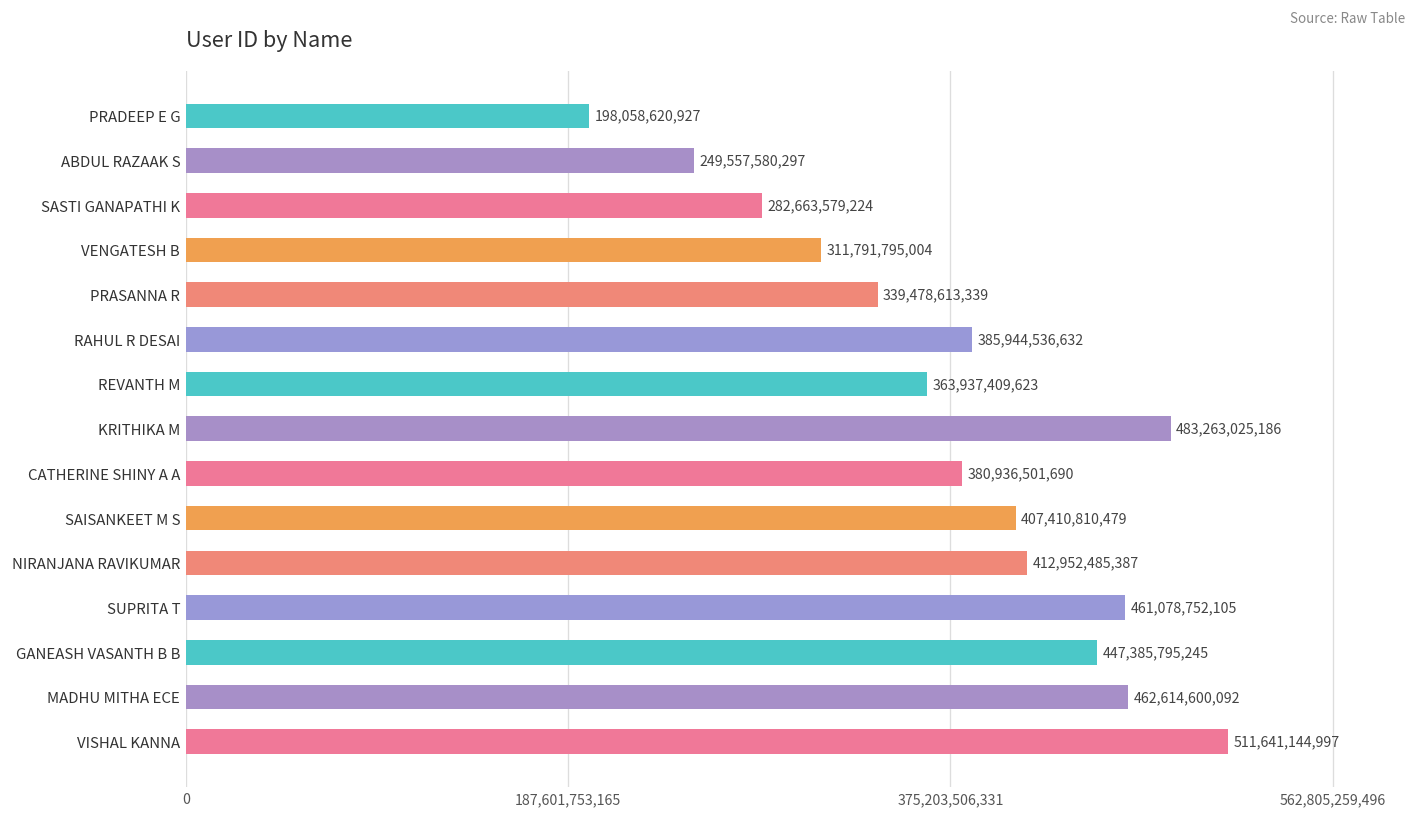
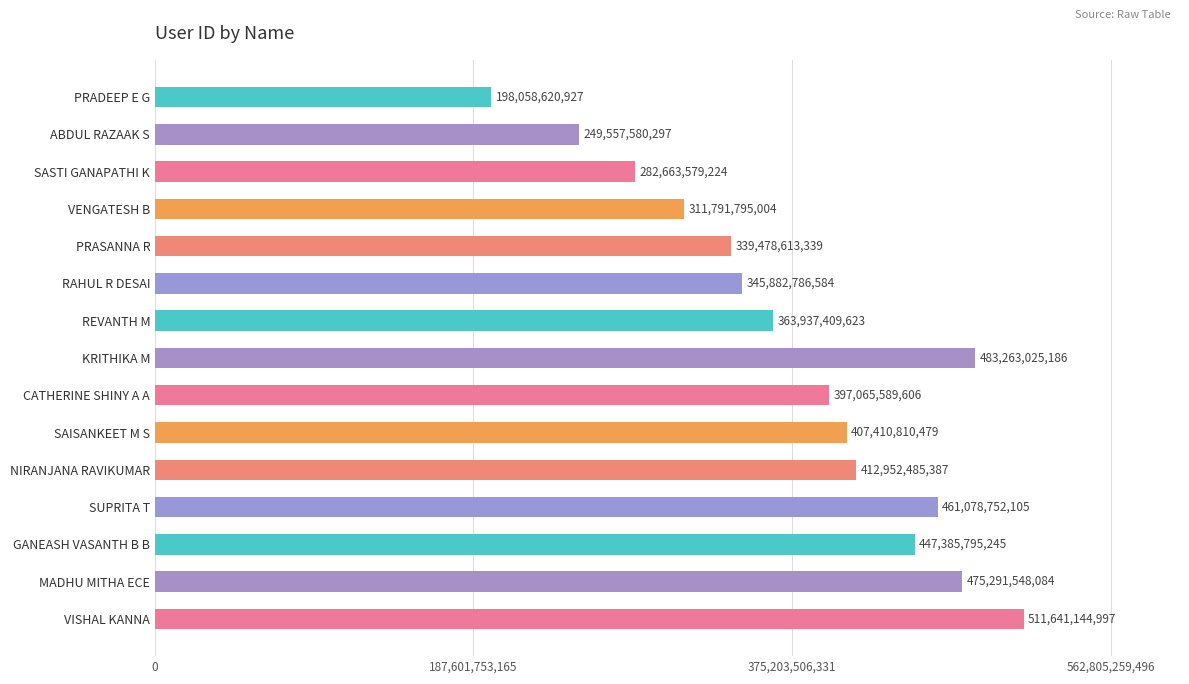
RAHUL R DESAI: 385,944,536,632 -> 345,882,786,584
CATHERINE SHINY A A: 380,936,501,690 -> 397,065,589,606
MADHU MITHA ECE: 462,614,600,092 -> 475,291,548,084
